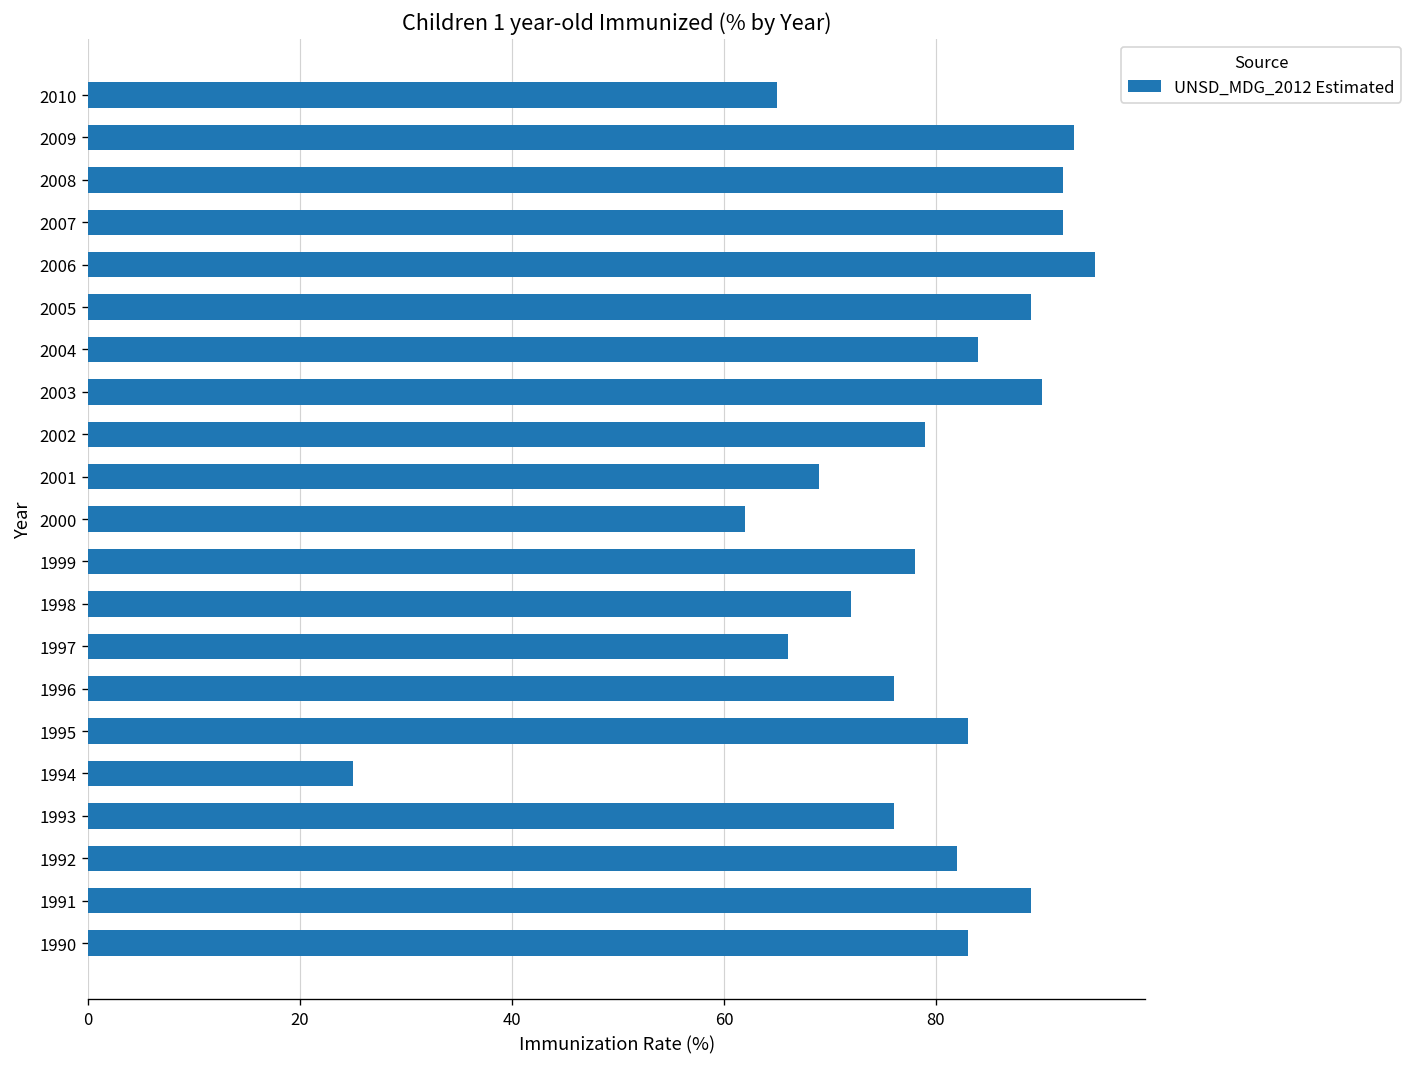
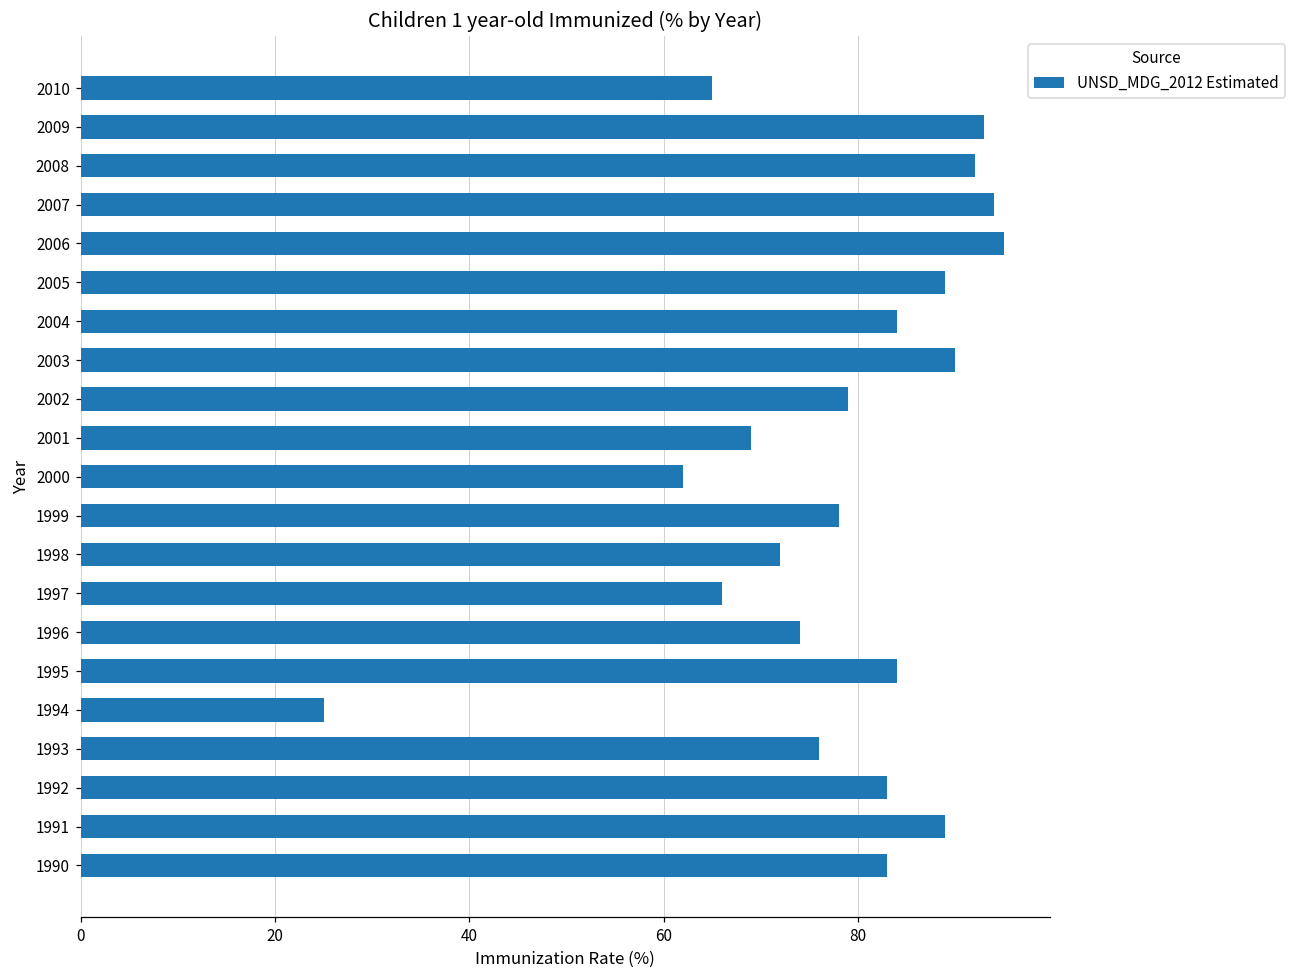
2007: 92 -> 94
1996: 76 -> 74
1995: 83 -> 84
1992: 82 -> 83
